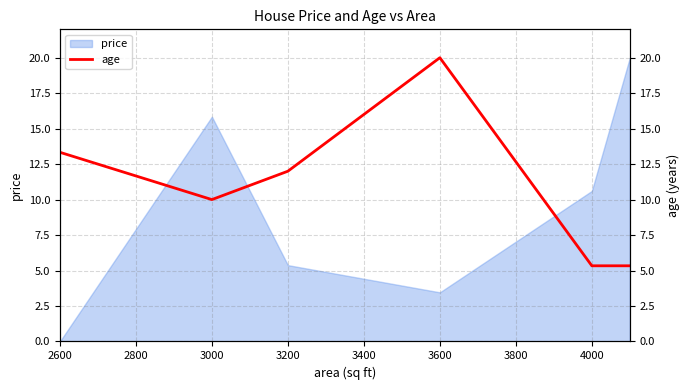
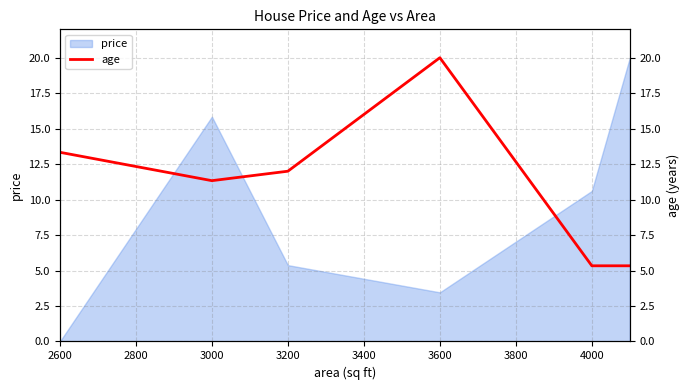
age, 3000: 10.0 -> 11.3
